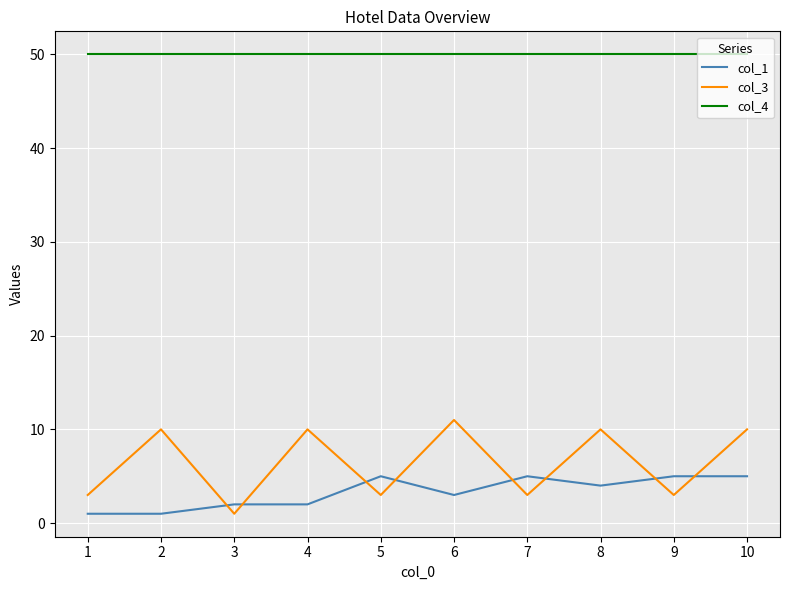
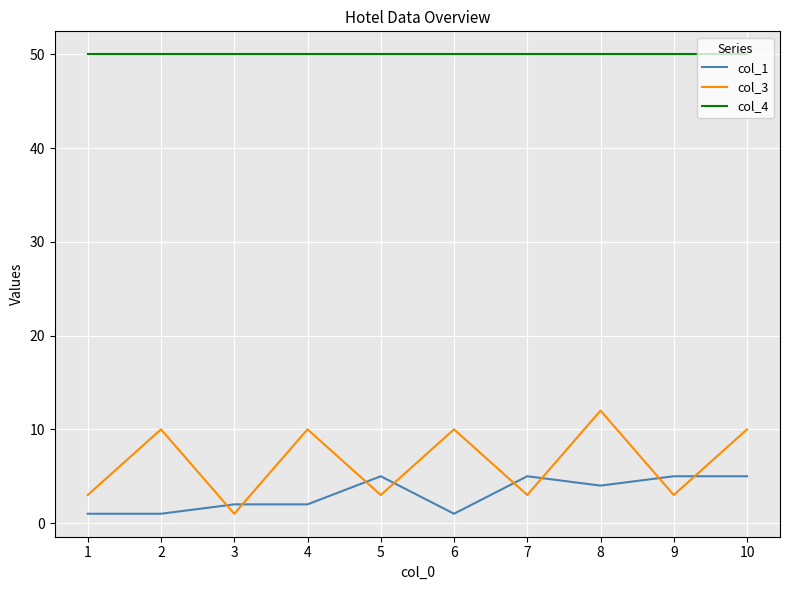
col_1, 6: 3 -> 1
col_3, 6: 11 -> 10
col_3, 8: 10 -> 12
